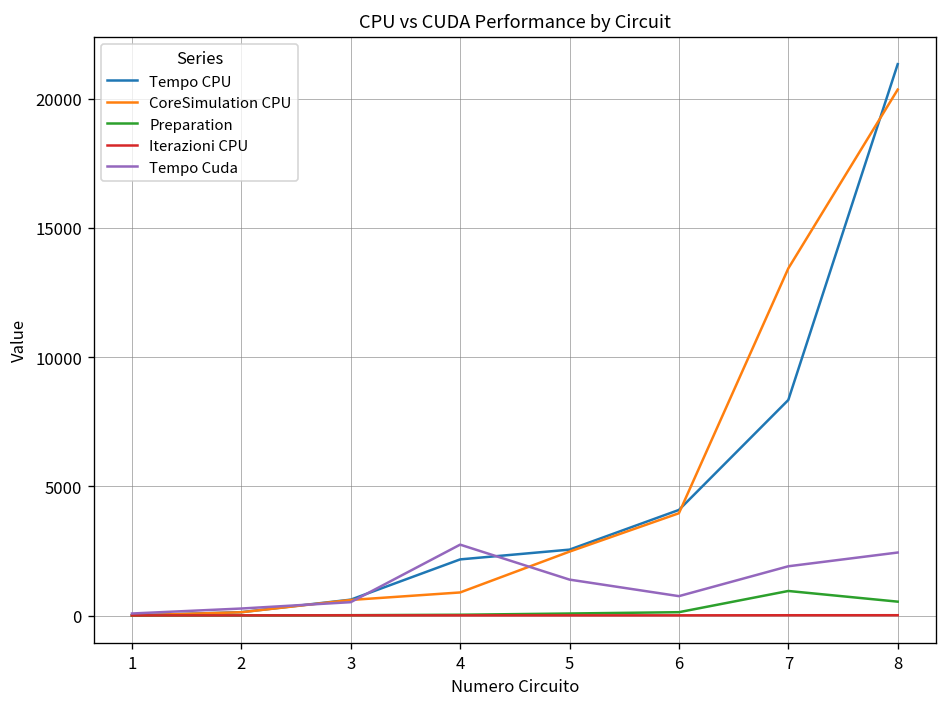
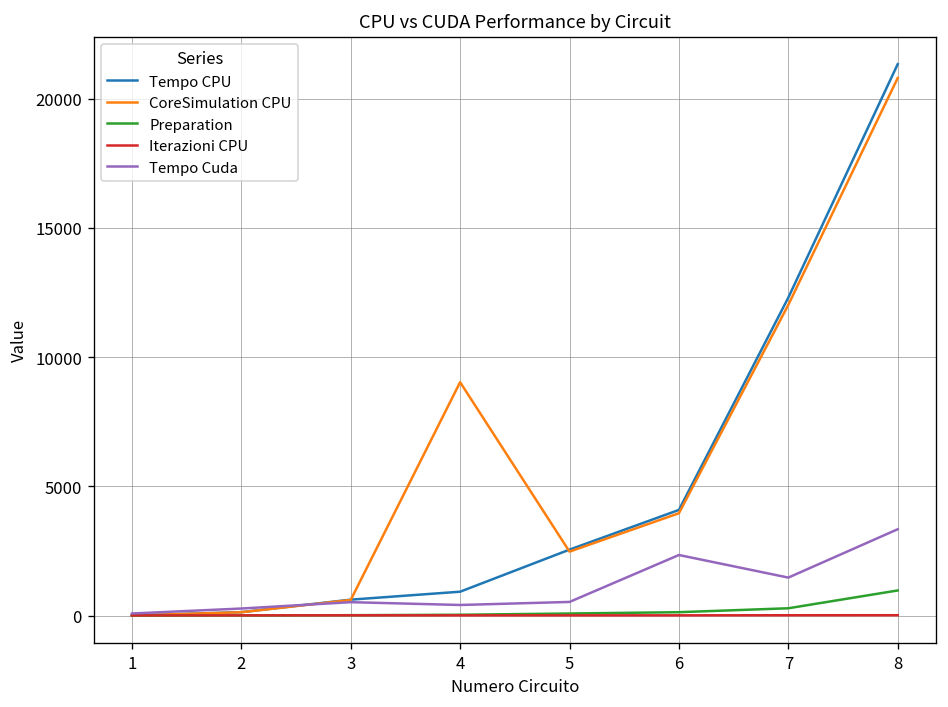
Tempo CPU, 4: 2200 -> 900
CoreSimulation CPU, 4: 900 -> 9000
Tempo Cuda, 4: 2700 -> 400
Tempo Cuda, 5: 1400 -> 500
Tempo Cuda, 6: 700 -> 2300
Tempo CPU, 7: 8300 -> 12300
CoreSimulation CPU, 7: 13400 -> 12000
Preparation, 7: 900 -> 300
Tempo Cuda, 7: 1900 -> 1500
CoreSimulation CPU, 8: 20400 -> 20800
Preparation, 8: 500 -> 1000
Tempo Cuda, 8: 2400 -> 3300
